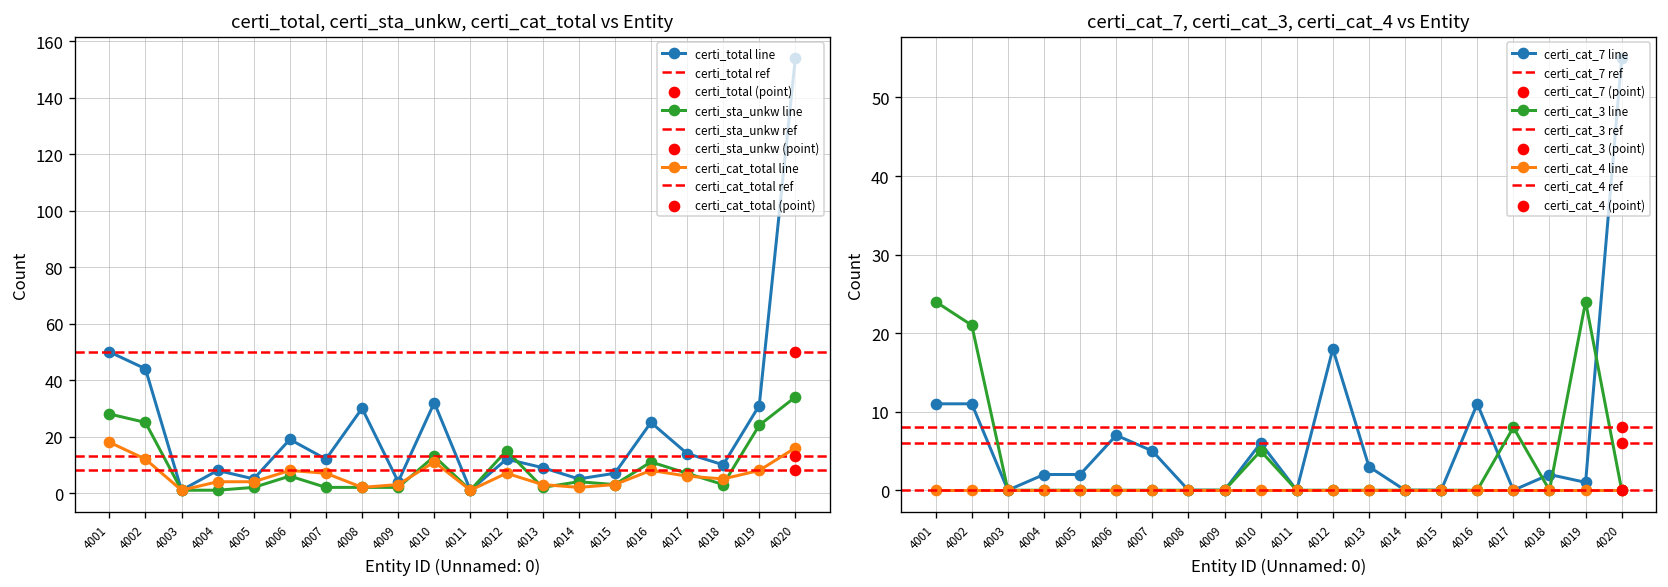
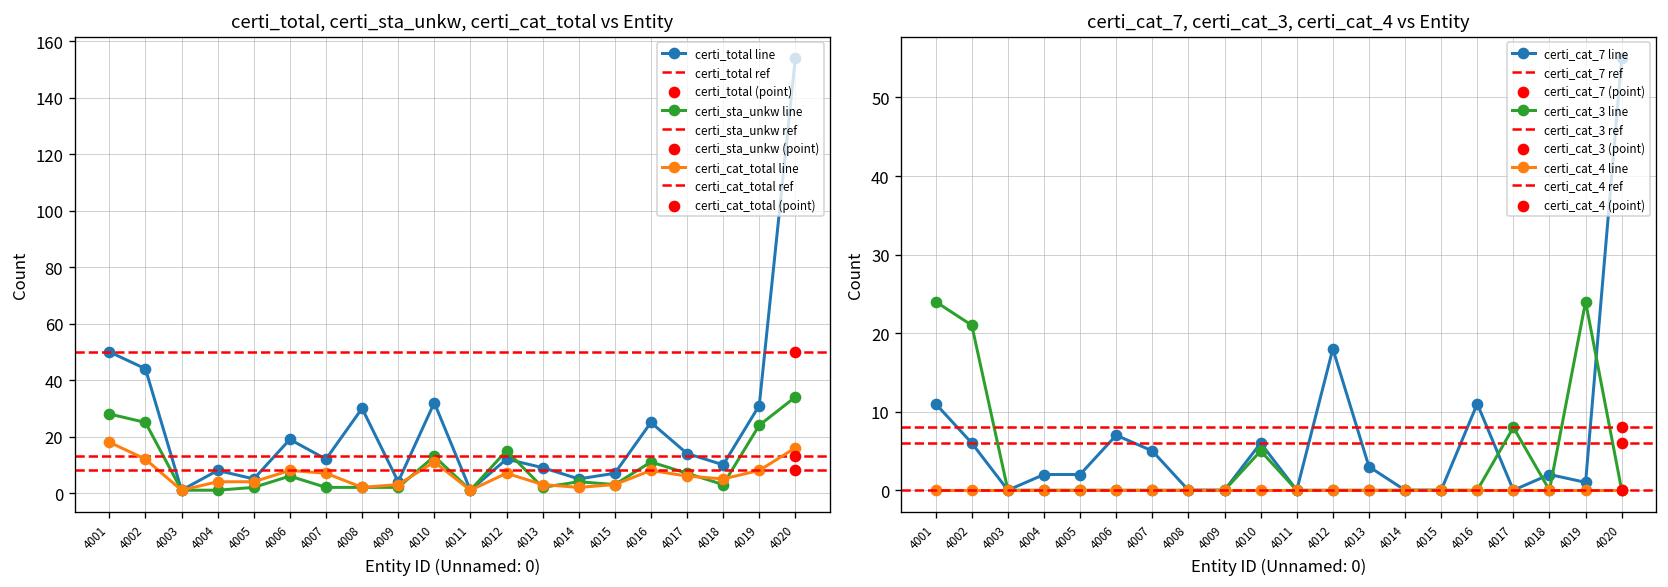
certi_cat_7, certi_cat_3, certi_cat_4 vs Entity, certi_cat_7 line, 4002: 11 -> 6
